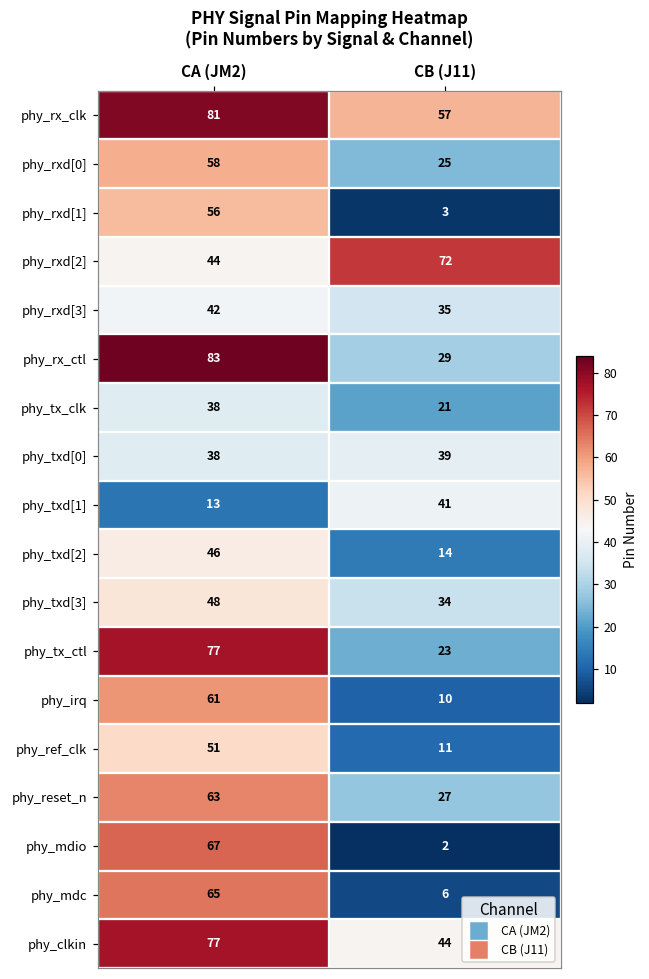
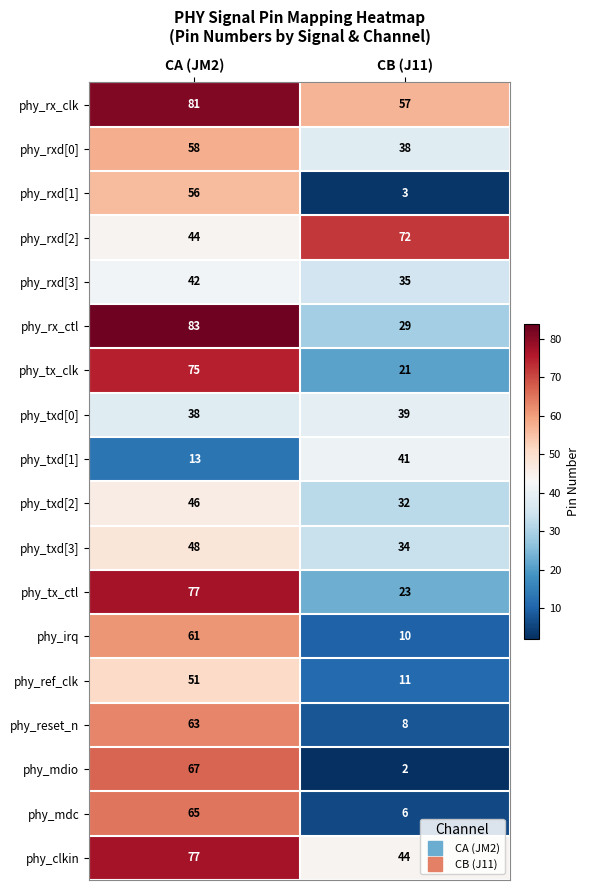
phy_rxd[0], CB (J11): 25 -> 38
phy_tx_clk, CA (JM2): 38 -> 75
phy_txd[2], CB (J11): 14 -> 32
phy_reset_n, CB (J11): 27 -> 8
